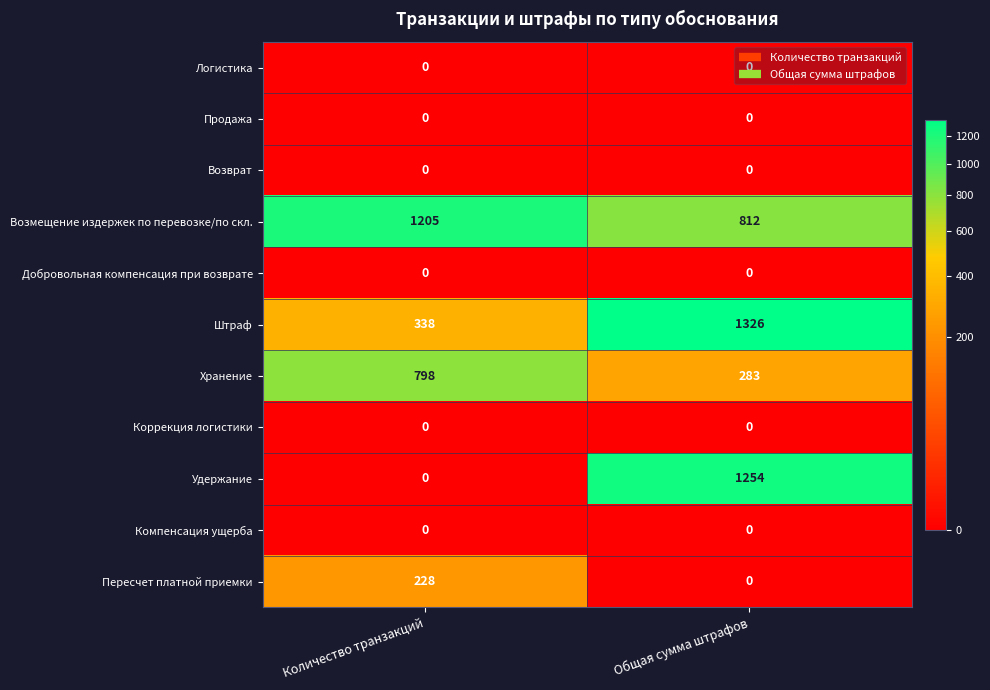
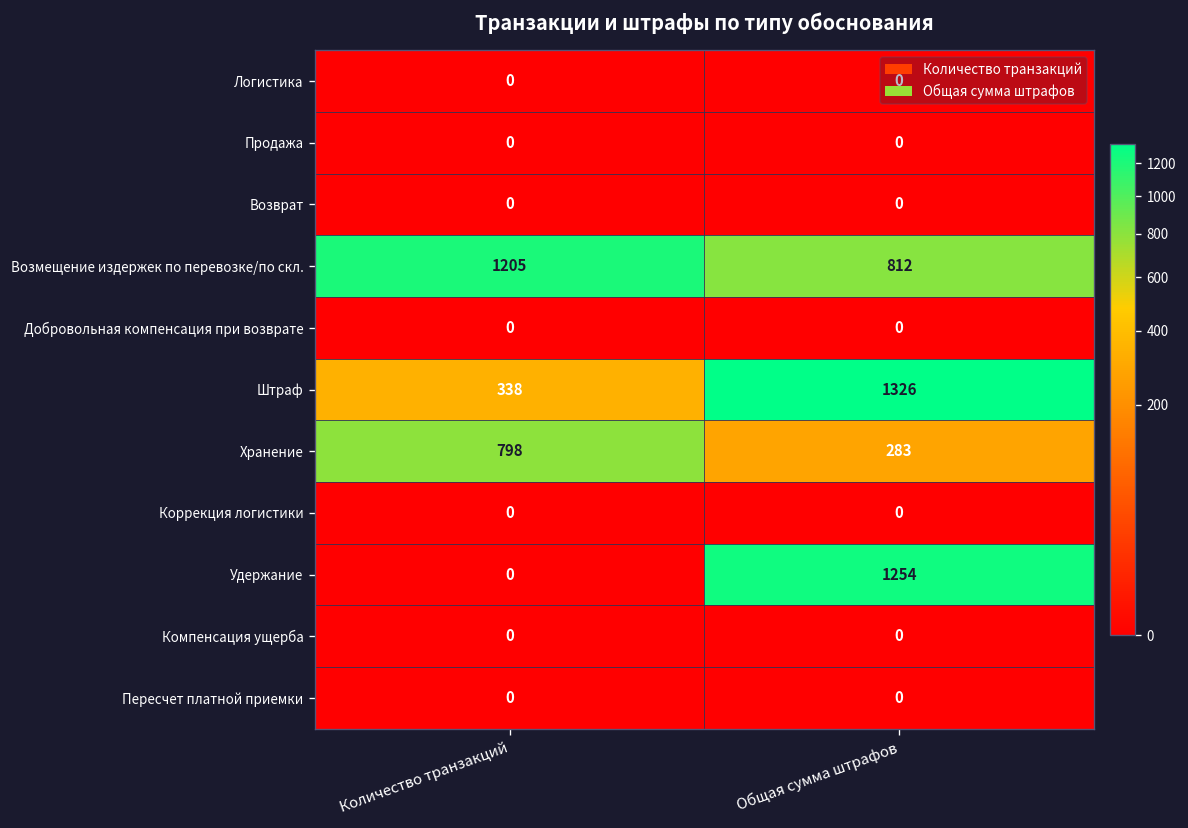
Пересчет платной приемки, Количество транзакций: 228 -> 0
